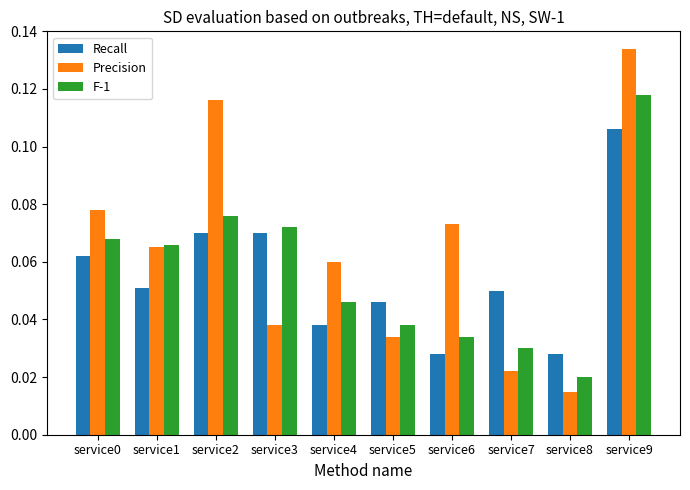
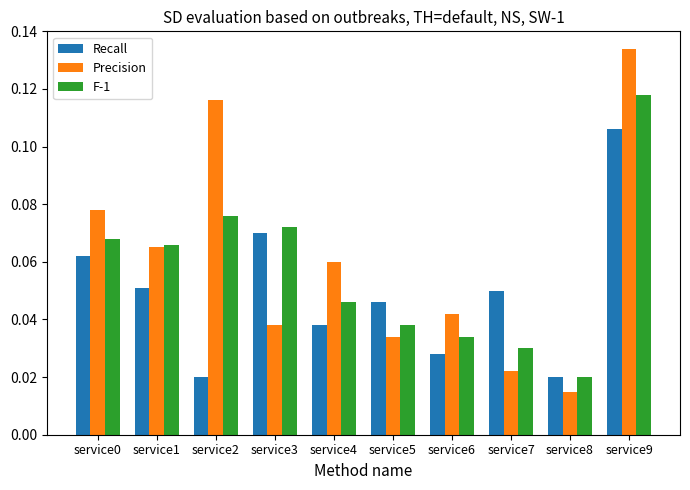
Recall, service2: 0.07 -> 0.02
Precision, service6: 0.073 -> 0.042
Recall, service8: 0.028 -> 0.020
